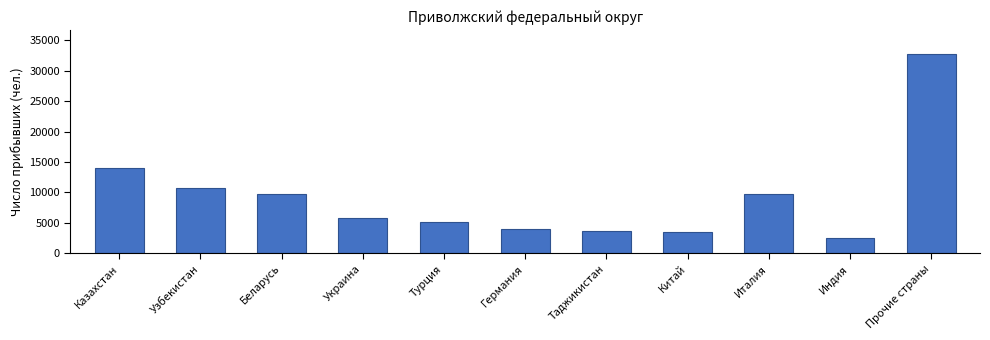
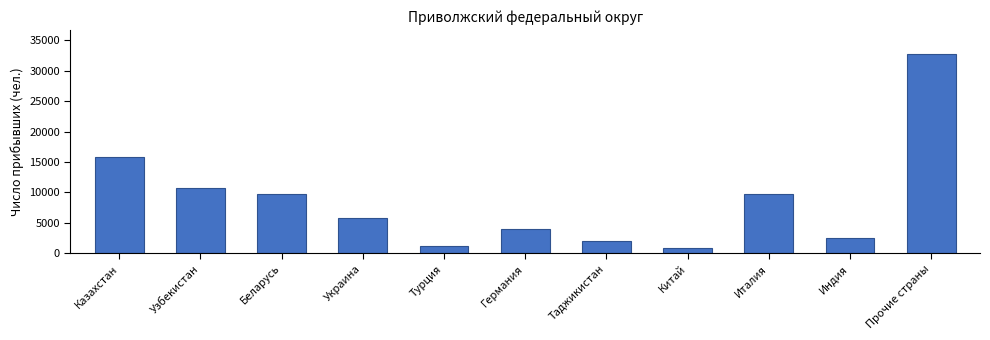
Казахстан: 14000 -> 16000
Турция: 5000 -> 1000
Таджикистан: 4000 -> 2000
Китай: 3000 -> 1000
